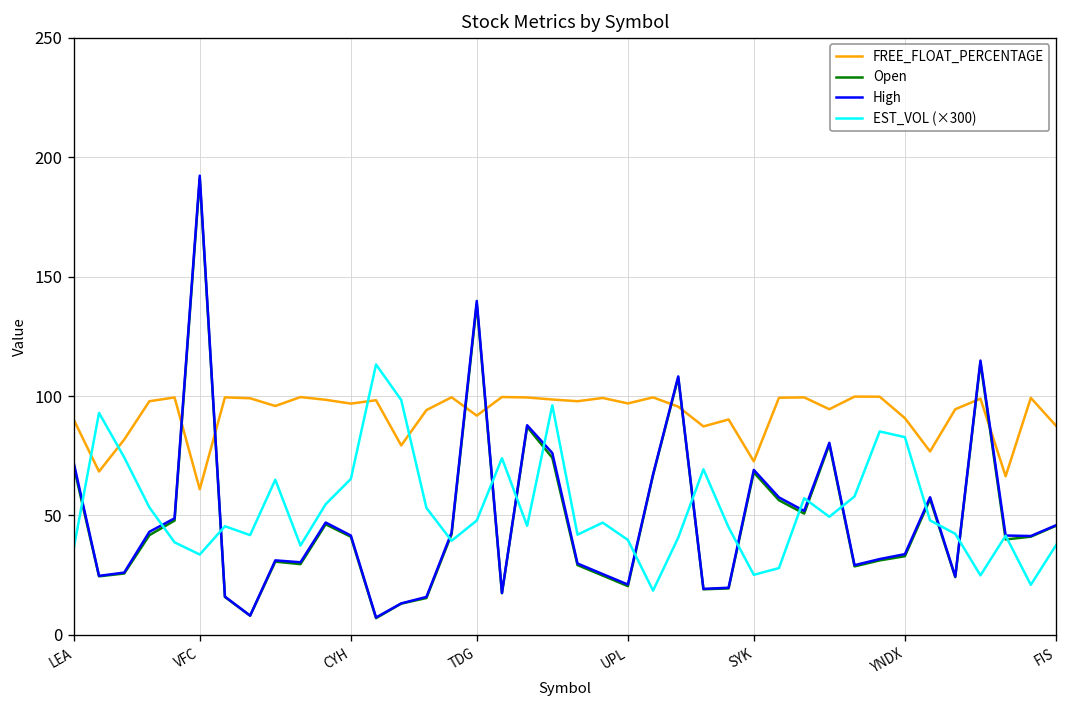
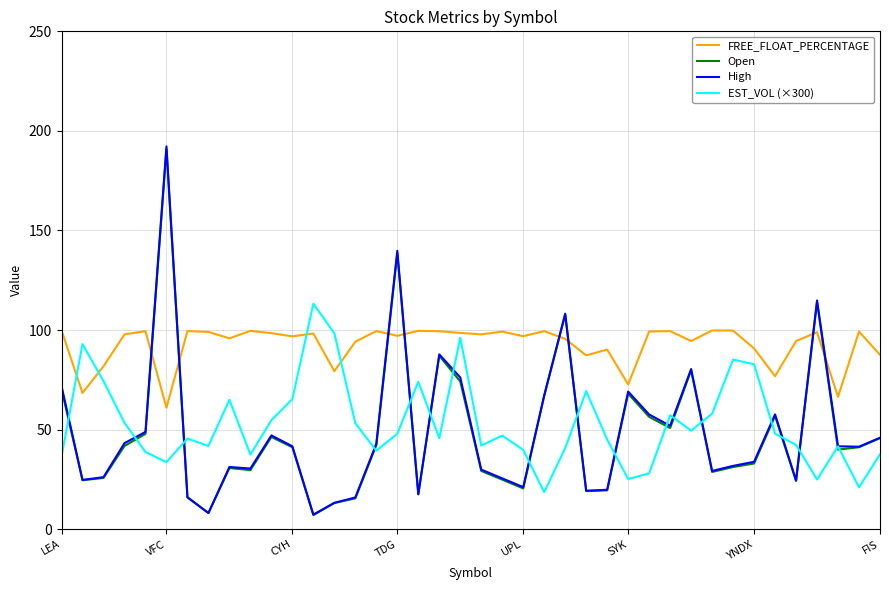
FREE_FLOAT_PERCENTAGE, LEA: 90 -> 100
FREE_FLOAT_PERCENTAGE, TDG: 92 -> 97
